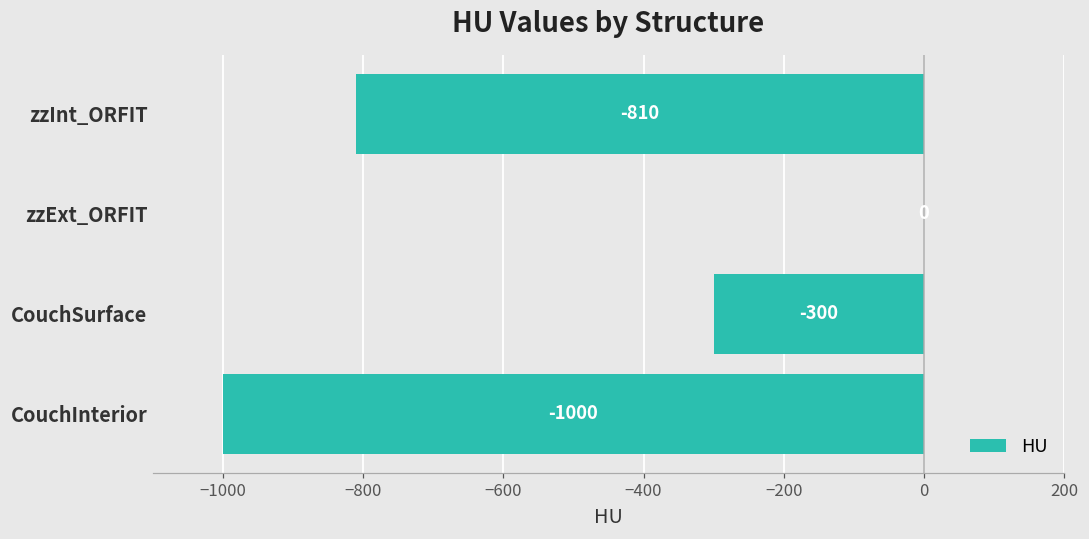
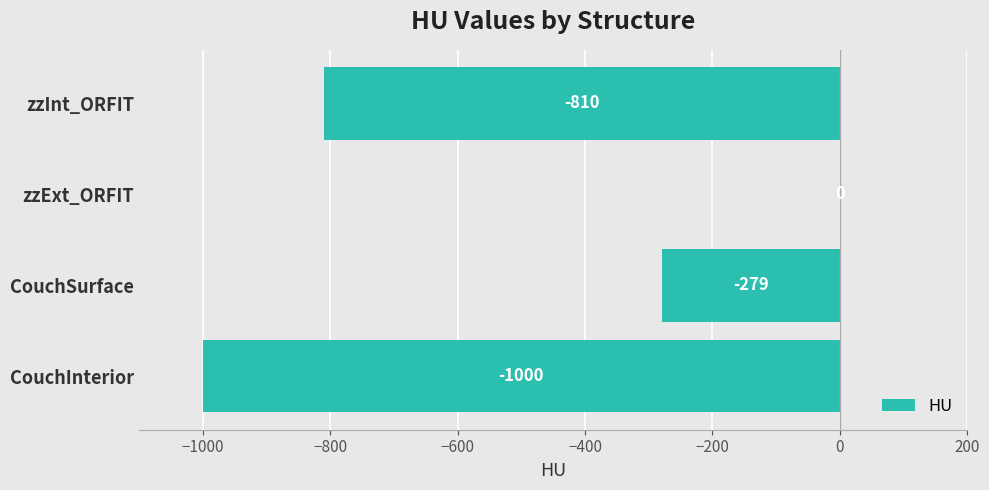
CouchSurface: -300 -> -279
